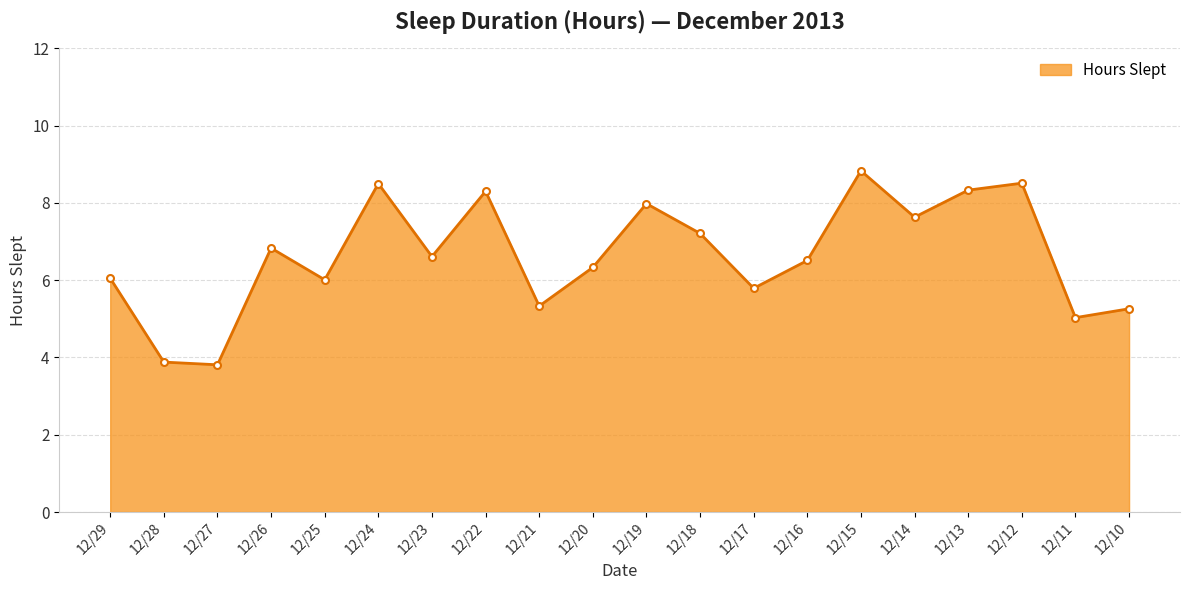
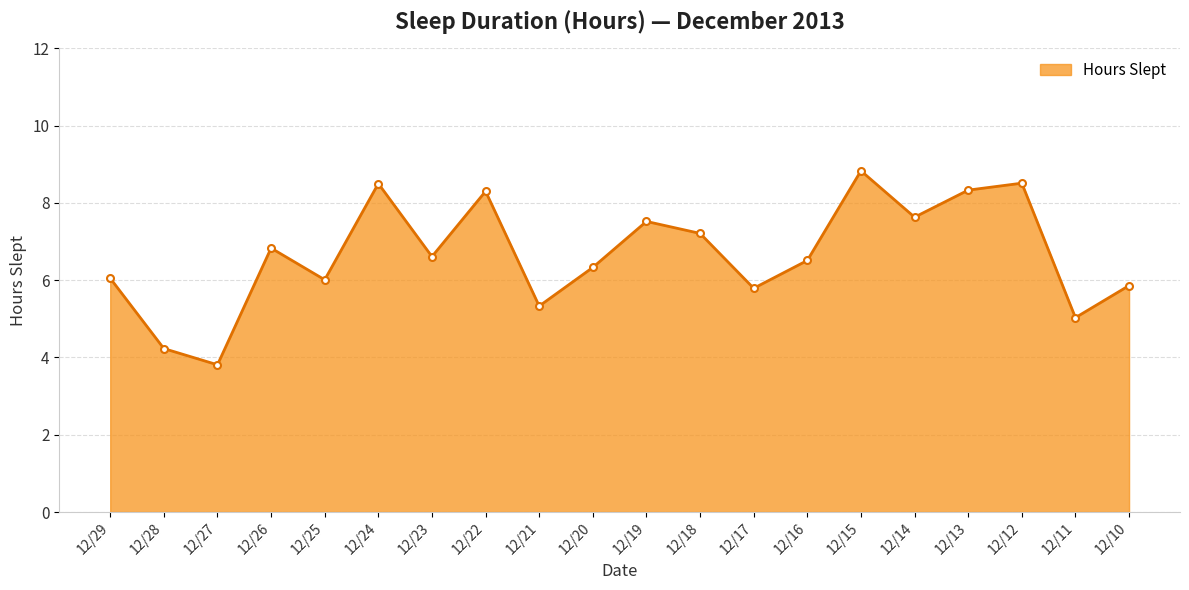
12/28: 3.9 -> 4.2
12/19: 8.0 -> 7.5
12/10: 5.3 -> 5.9
